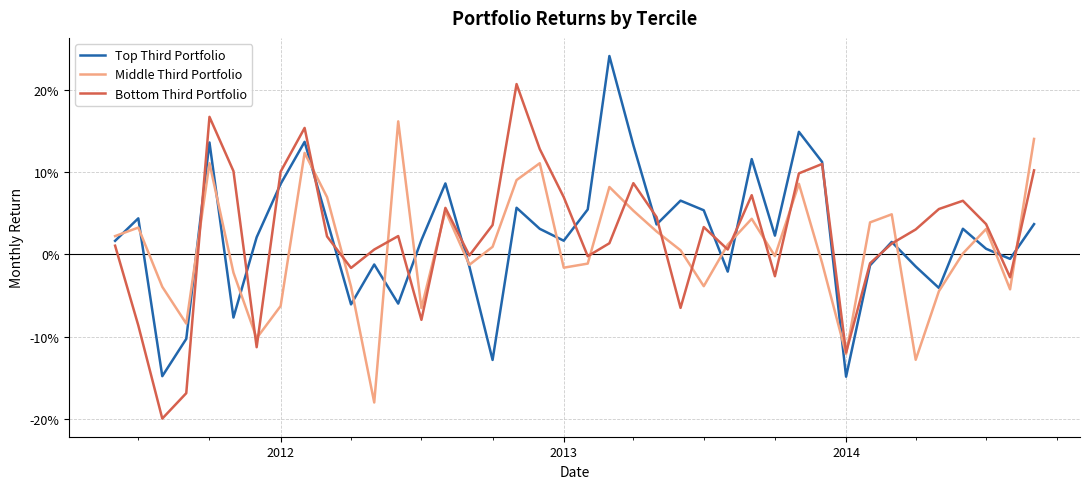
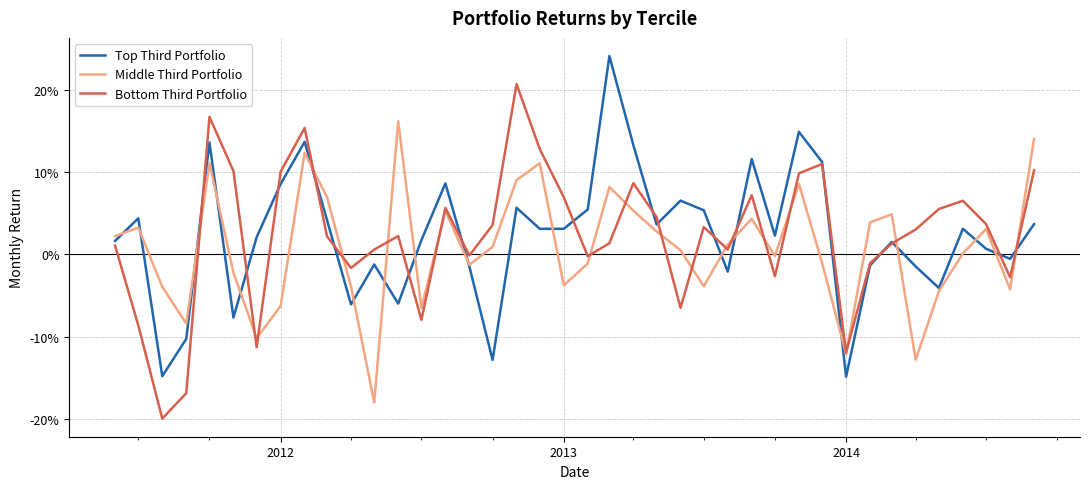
Top Third Portfolio, 2013: 2% -> 3%
Middle Third Portfolio, 2013: -2% -> -4%
